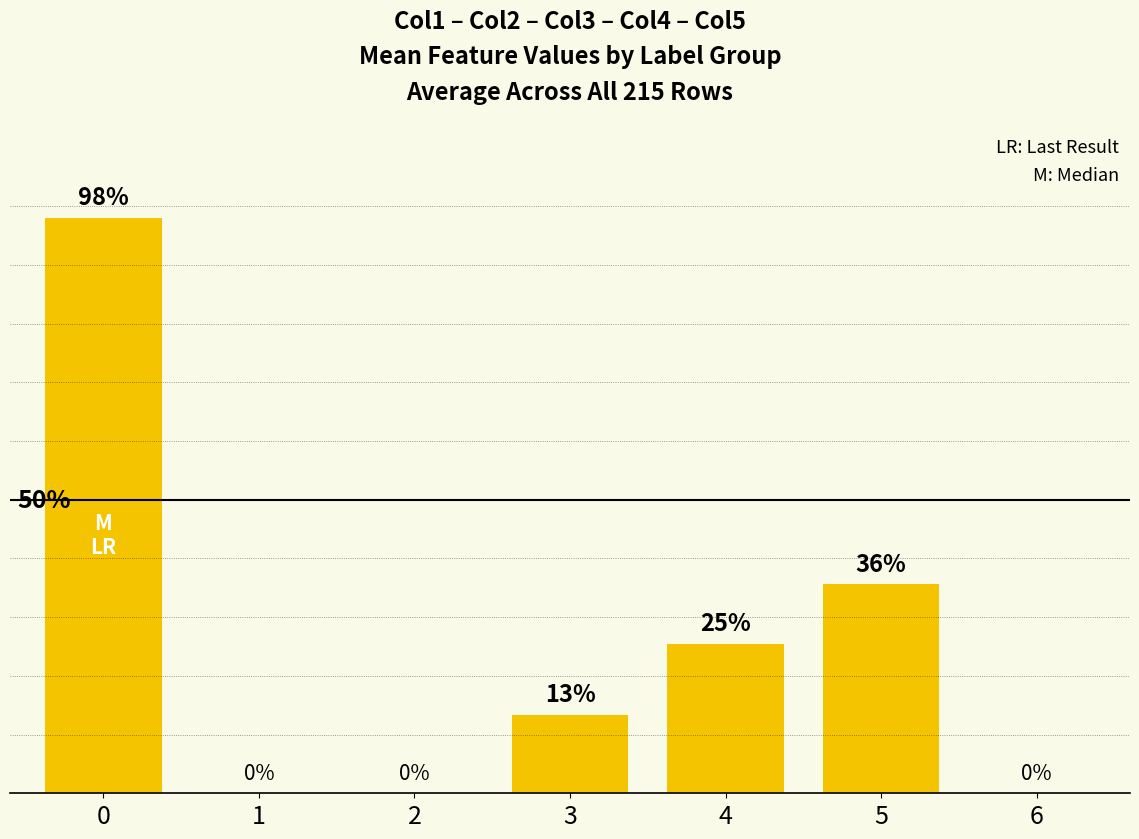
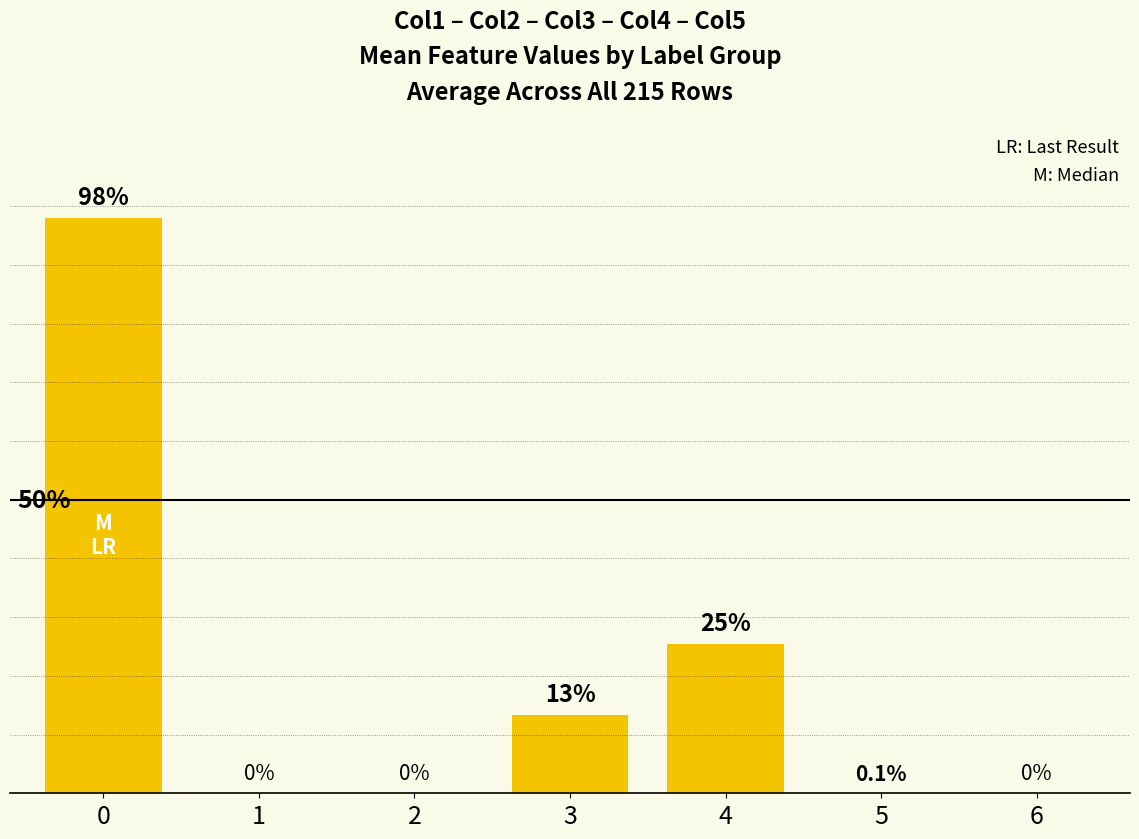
5: 36% -> 0.1%
